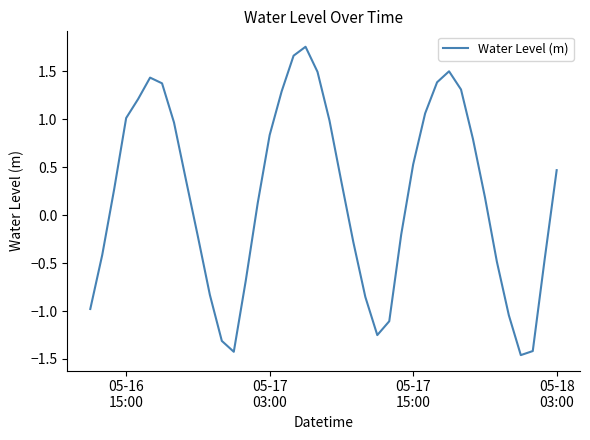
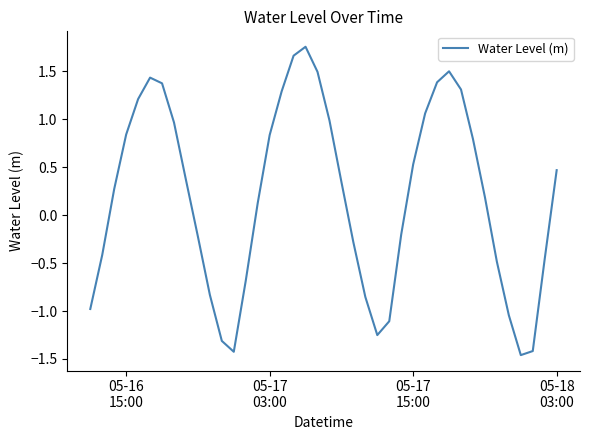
05-16 15:00: 1.0 -> 0.8
